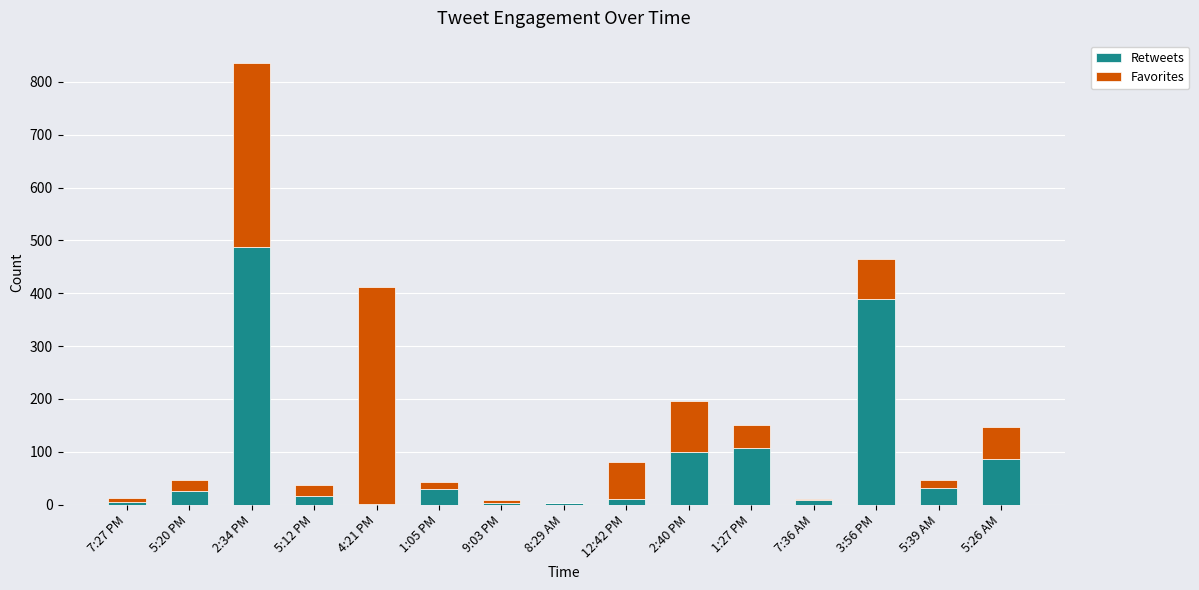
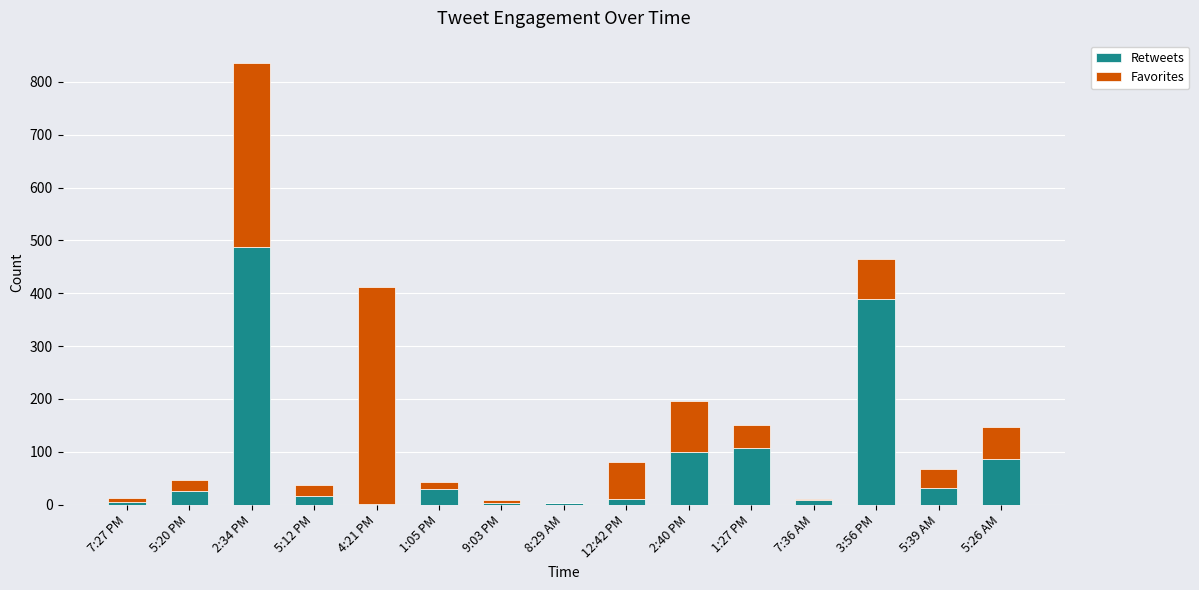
Favorites, 5:39 AM: 20 -> 40
